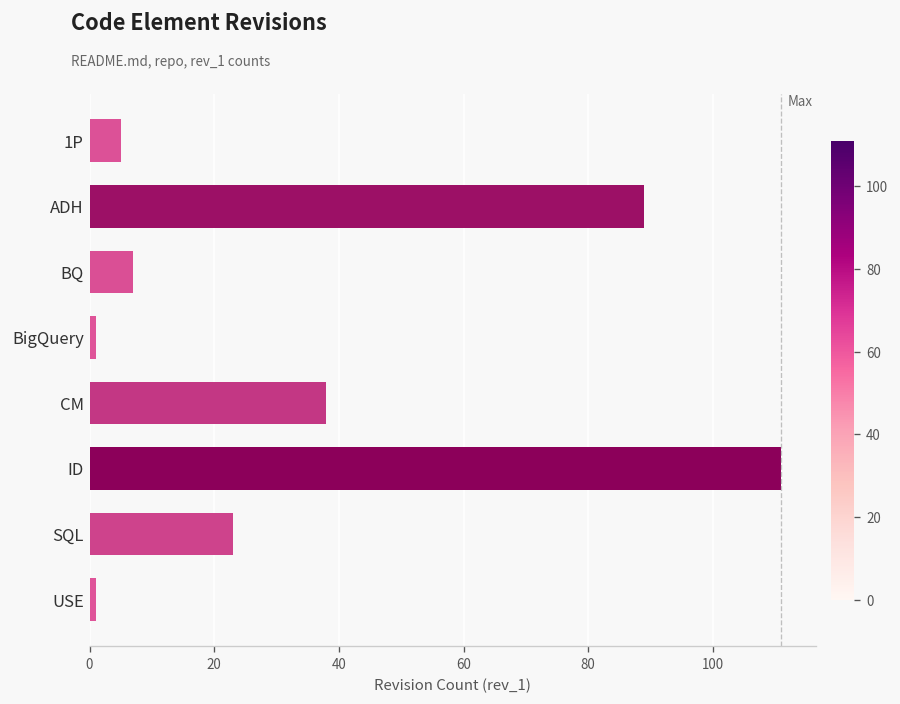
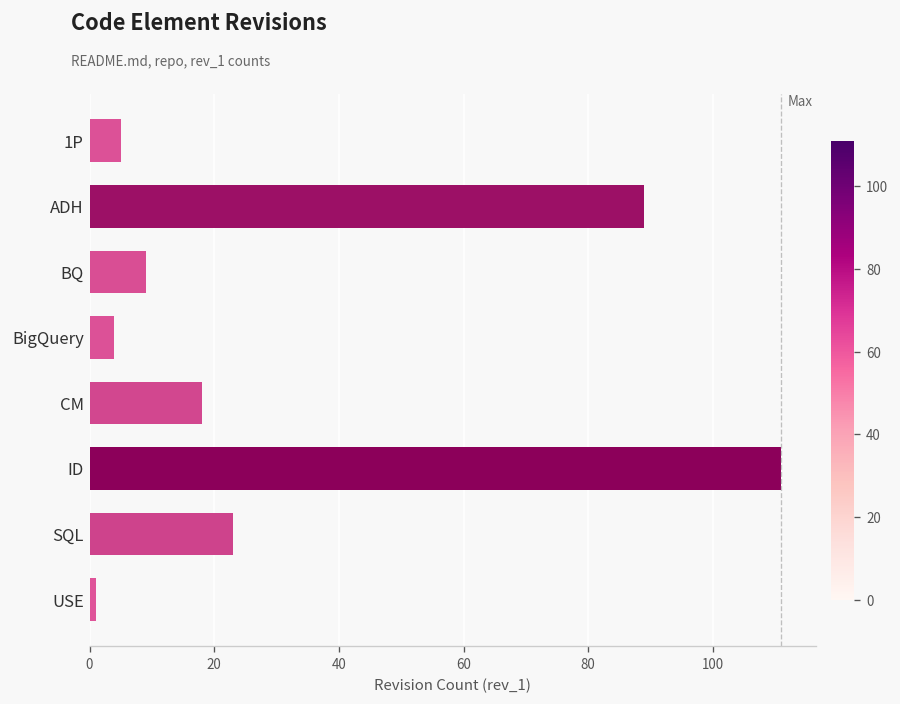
BQ: 7 -> 9
BigQuery: 1 -> 4
CM: 38 -> 18
